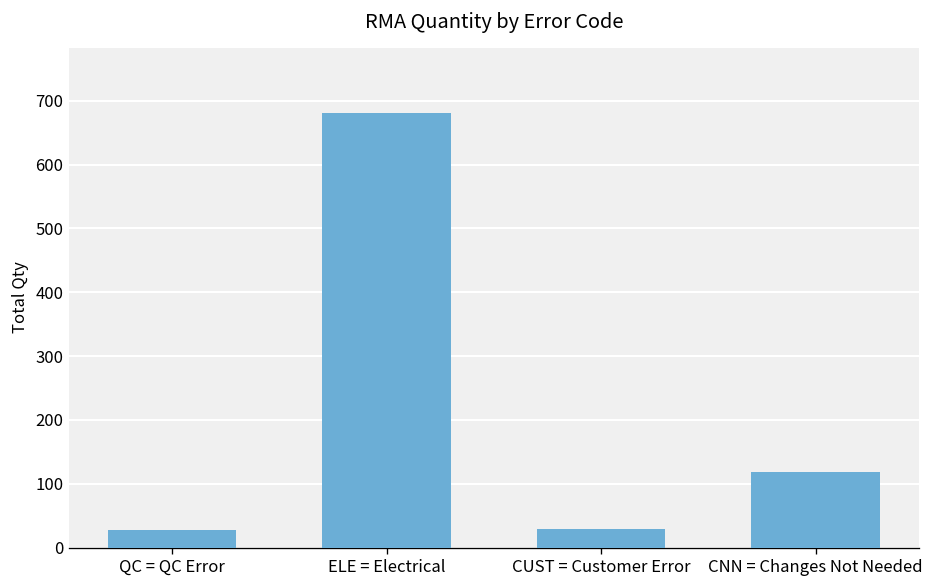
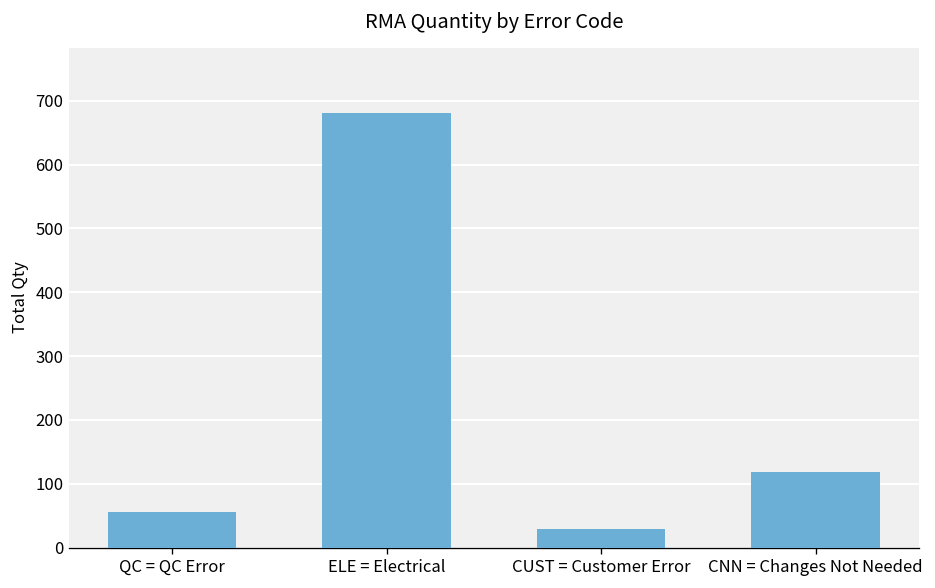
QC = QC Error: 30 -> 60
